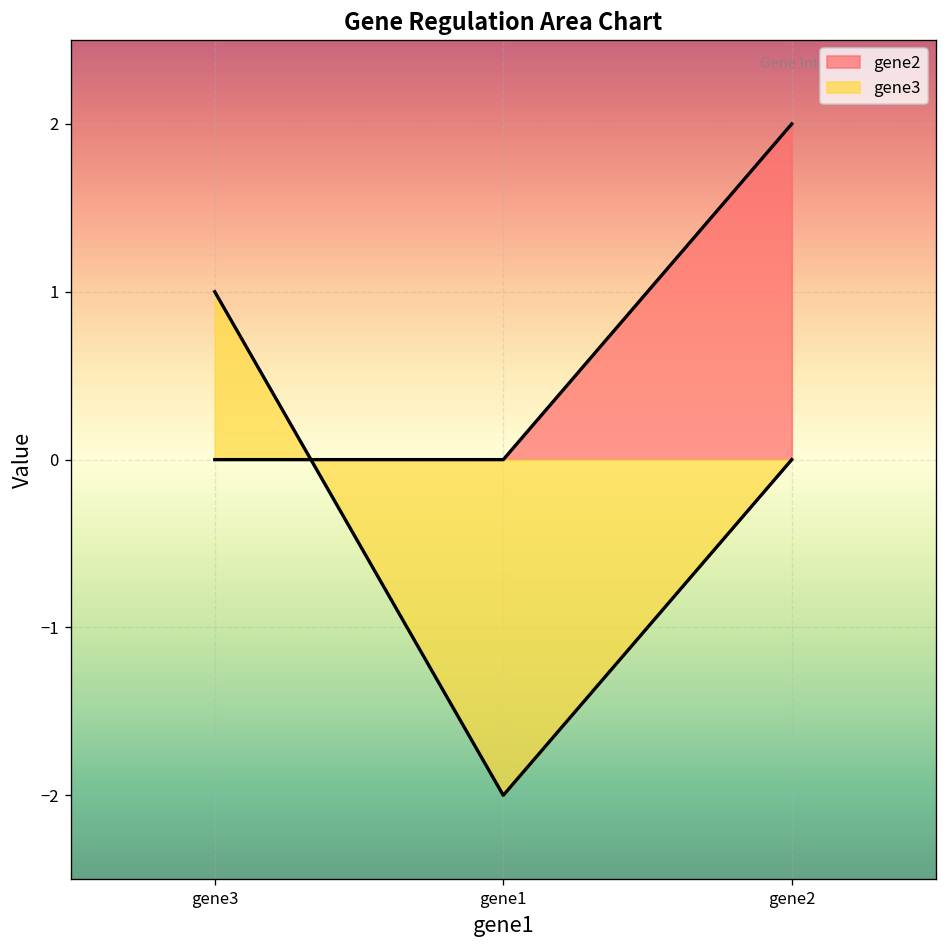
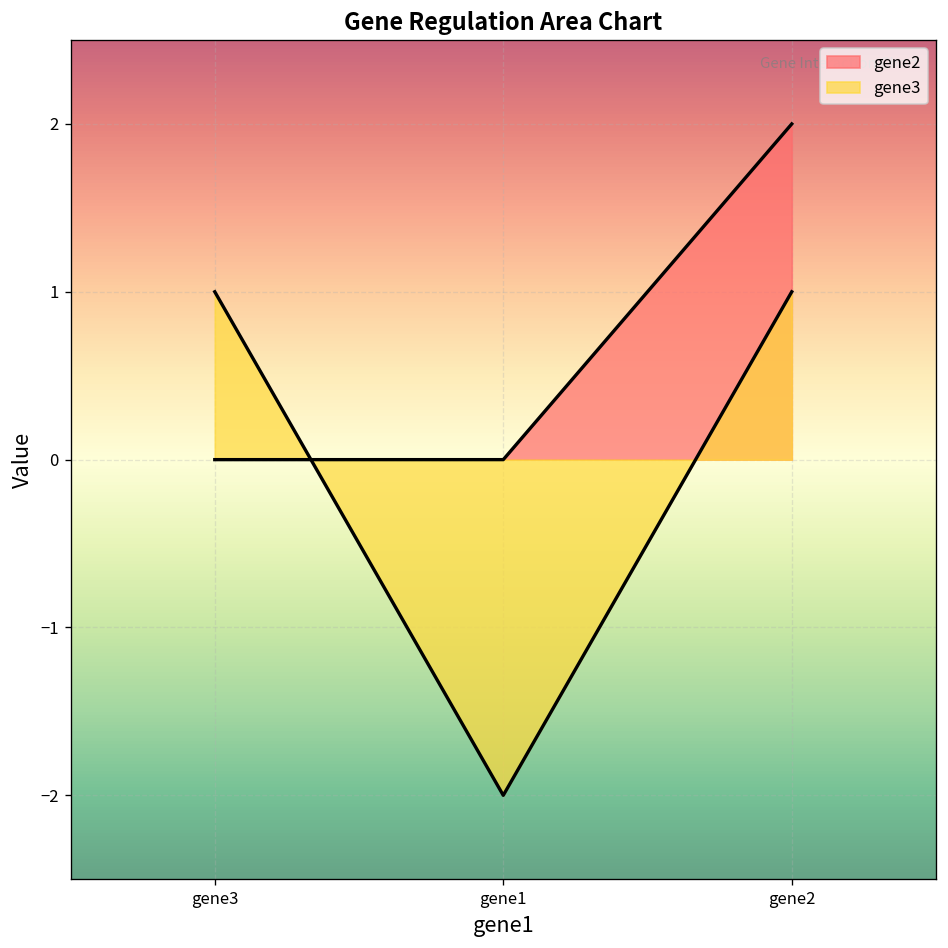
gene3, gene2: 0 -> 1
